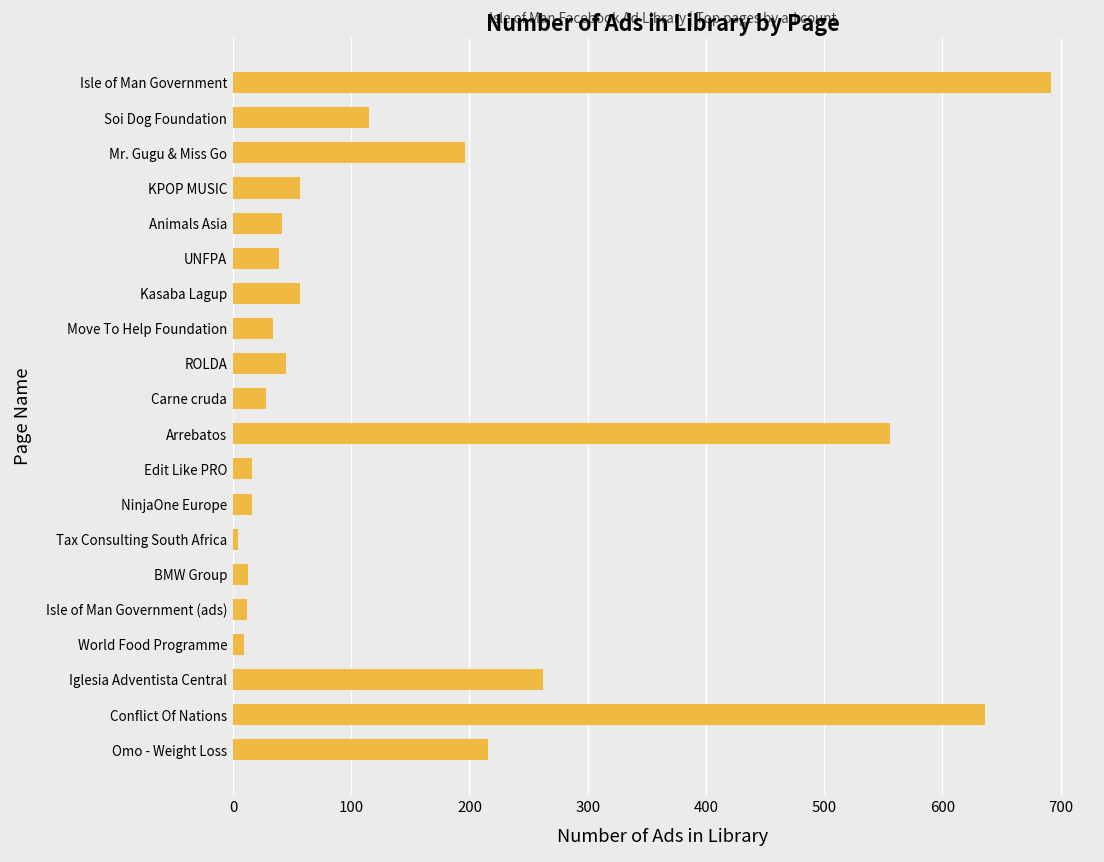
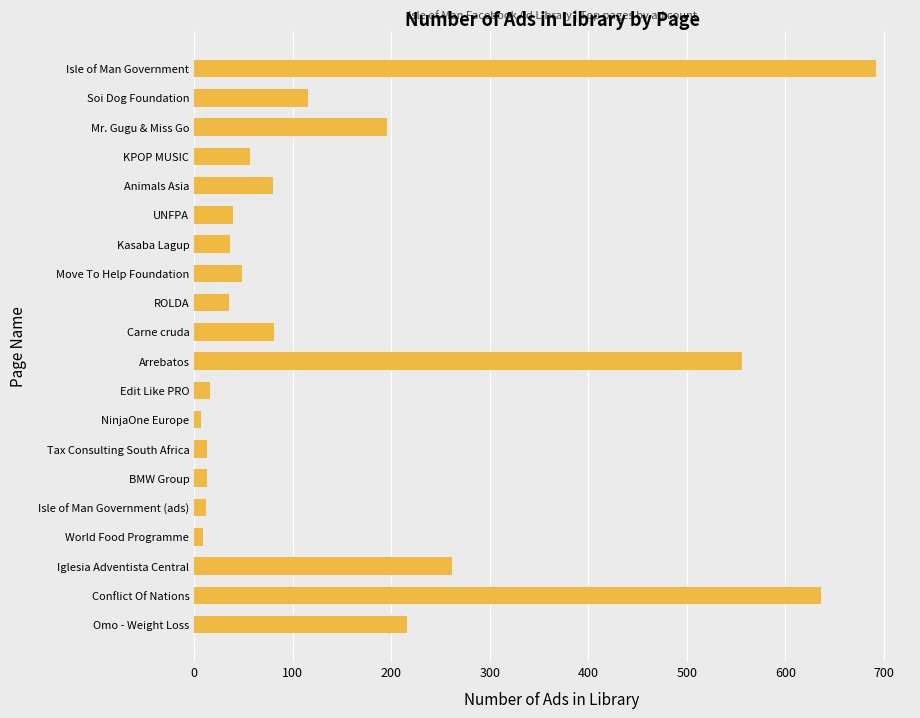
Animals Asia: 40 -> 80
Kasaba Lagup: 60 -> 40
Move To Help Foundation: 30 -> 50
ROLDA: 50 -> 40
Carne cruda: 30 -> 80
NinjaOne Europe: 20 -> 10
Tax Consulting South Africa: 0 -> 10
